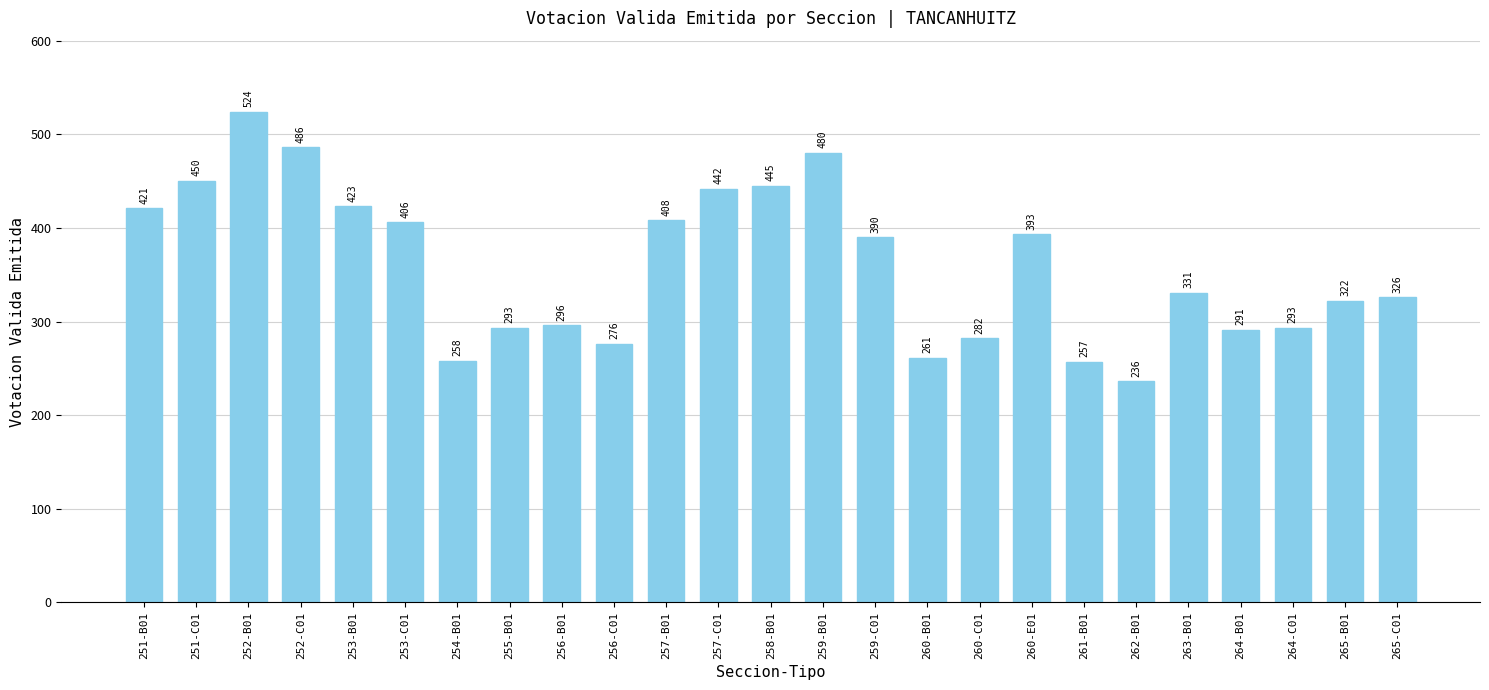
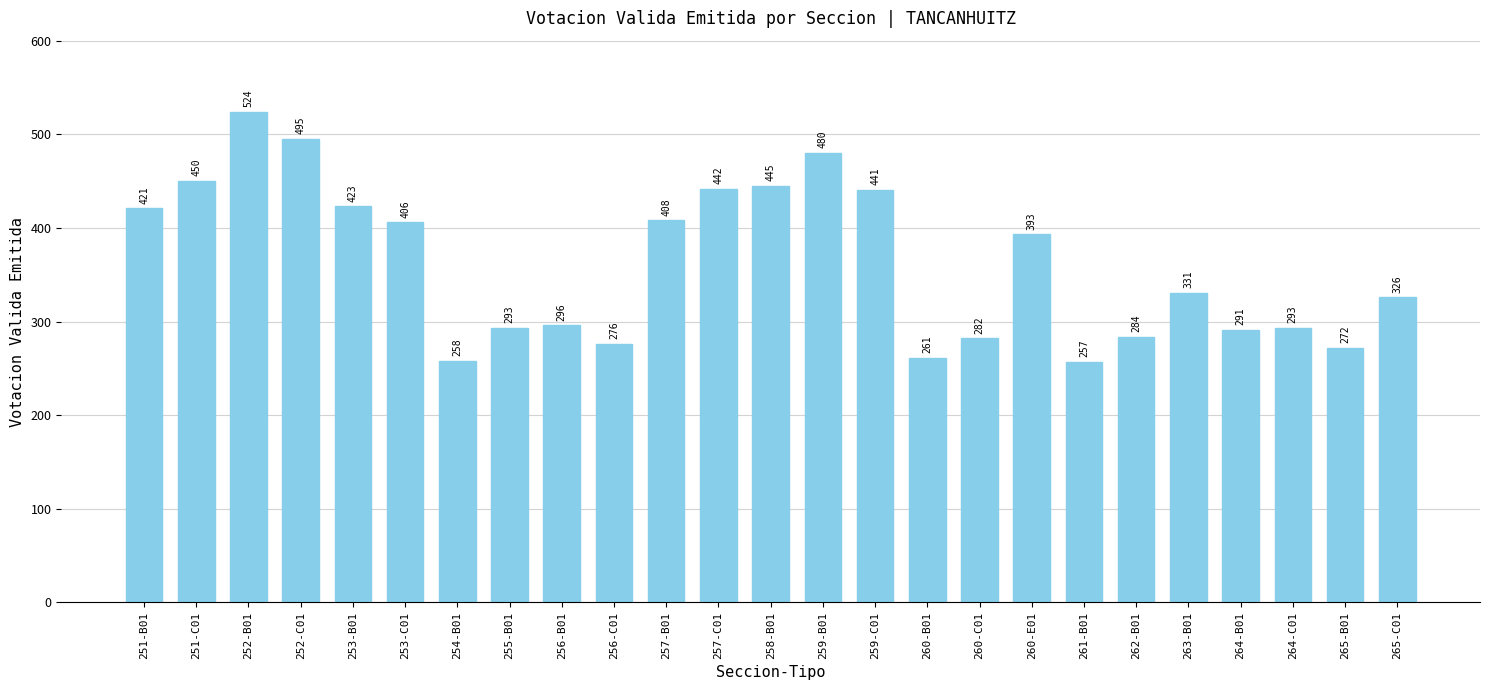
252-C01: 486 -> 495
259-C01: 390 -> 441
262-B01: 236 -> 284
265-B01: 322 -> 272
